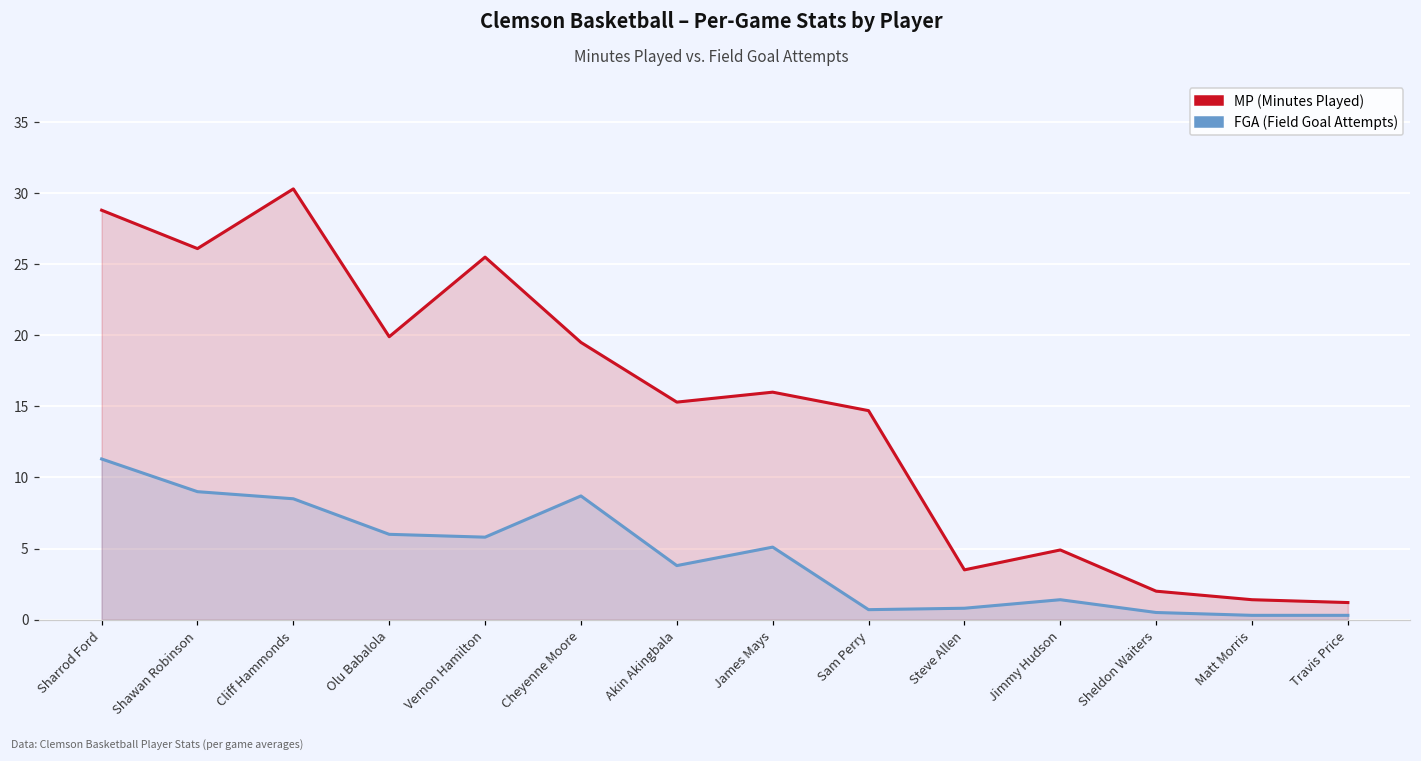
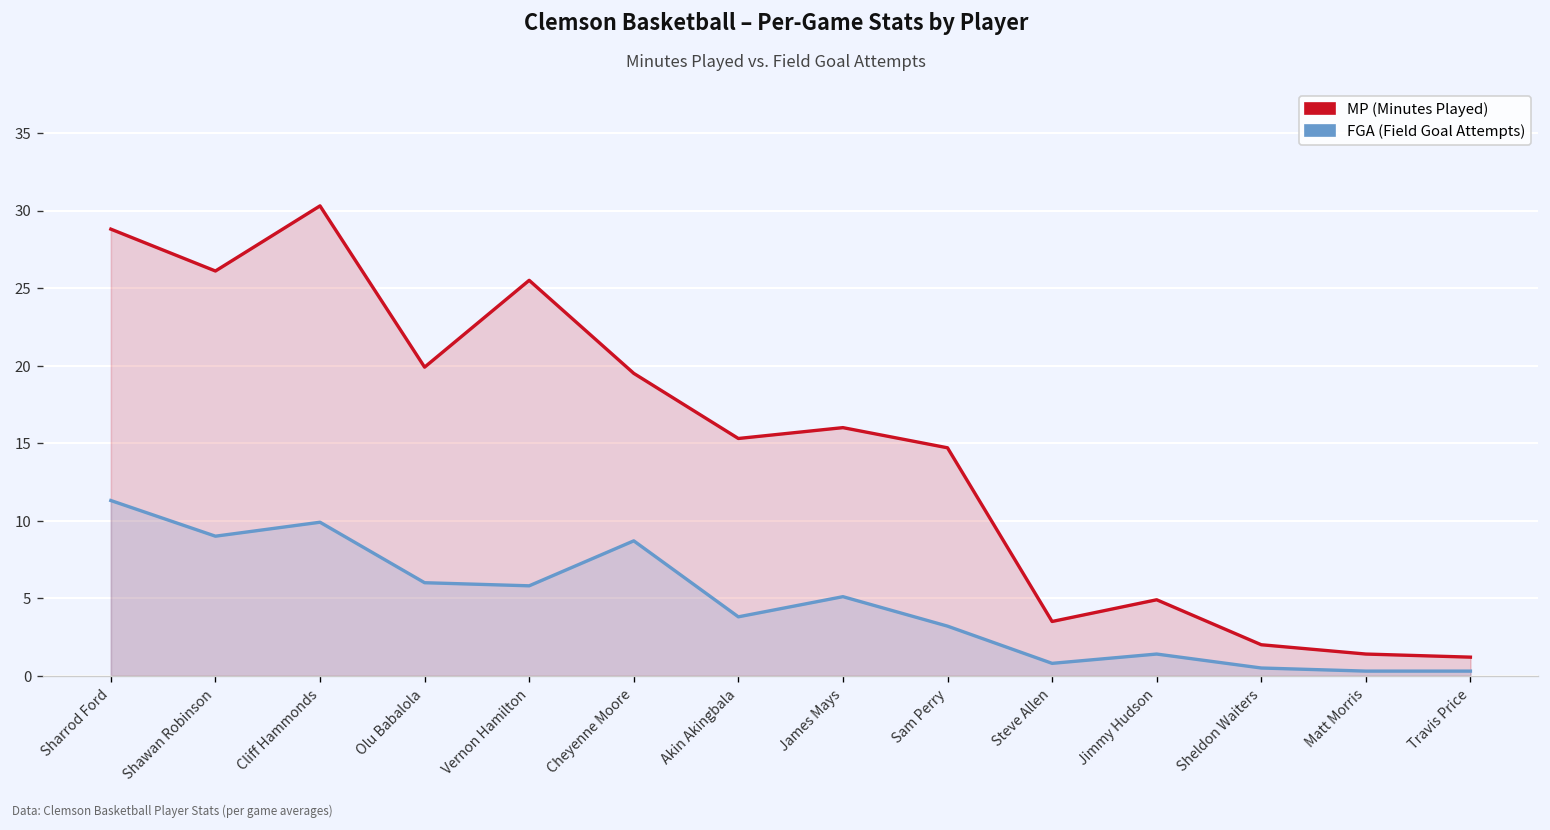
FGA (Field Goal Attempts), Cliff Hammonds: 8.5 -> 9.9
FGA (Field Goal Attempts), Sam Perry: 0.7 -> 3.2
